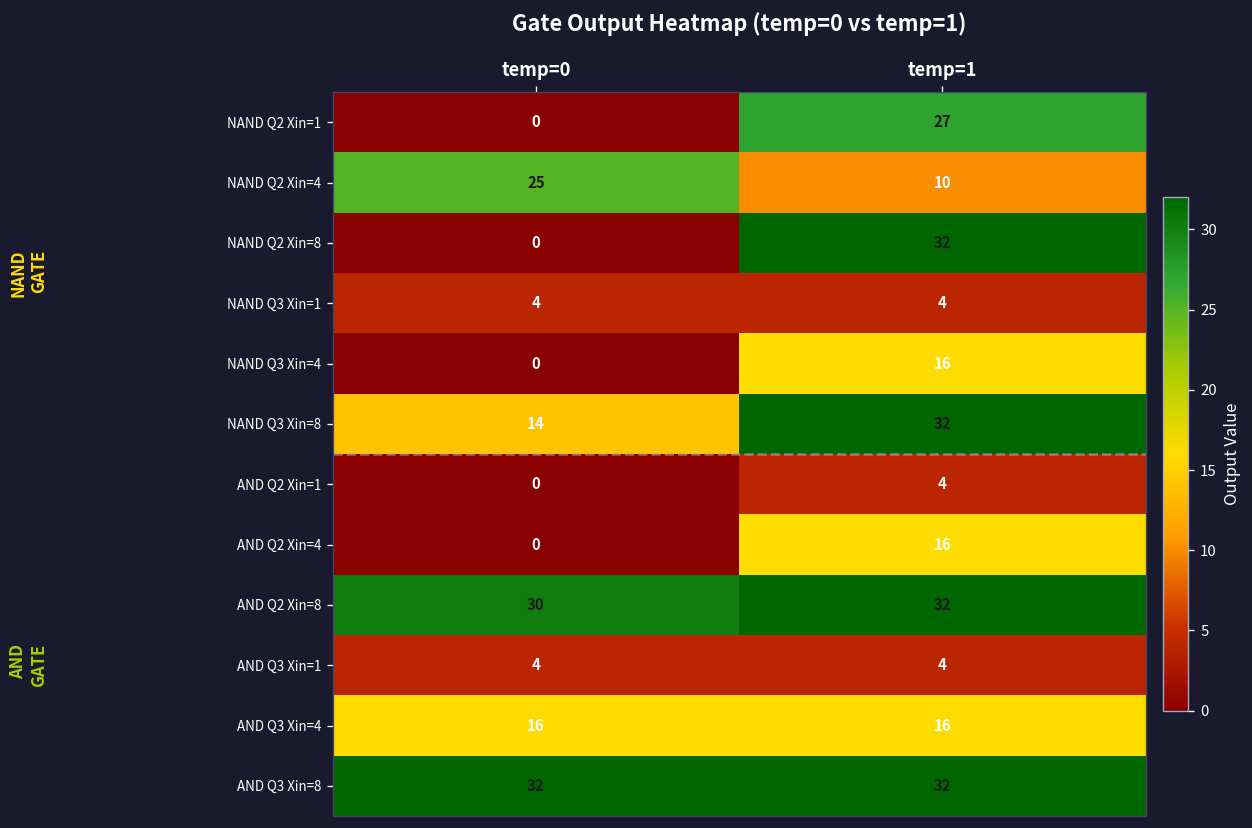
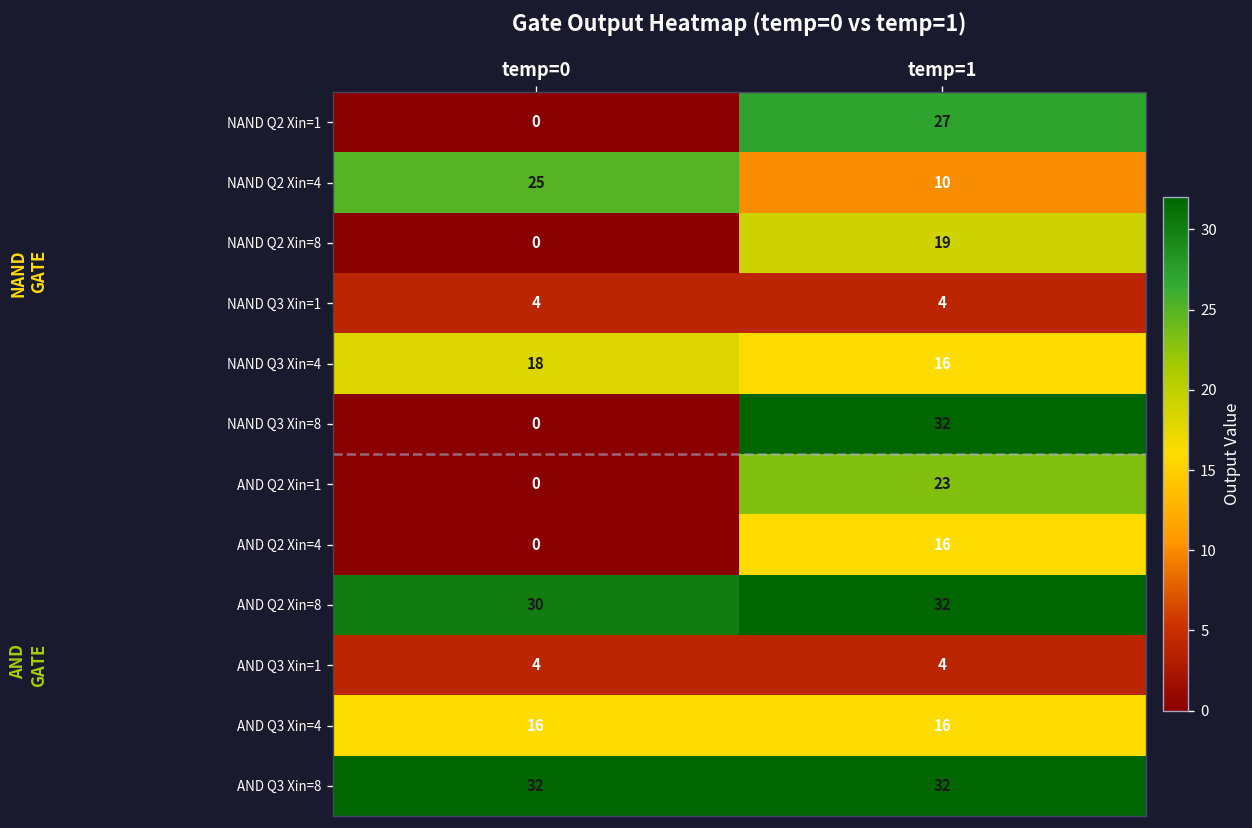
NAND Q2 Xin=8, temp=1: 32 -> 19
NAND Q3 Xin=4, temp=0: 0 -> 18
NAND Q3 Xin=8, temp=0: 14 -> 0
AND Q2 Xin=1, temp=1: 4 -> 23
